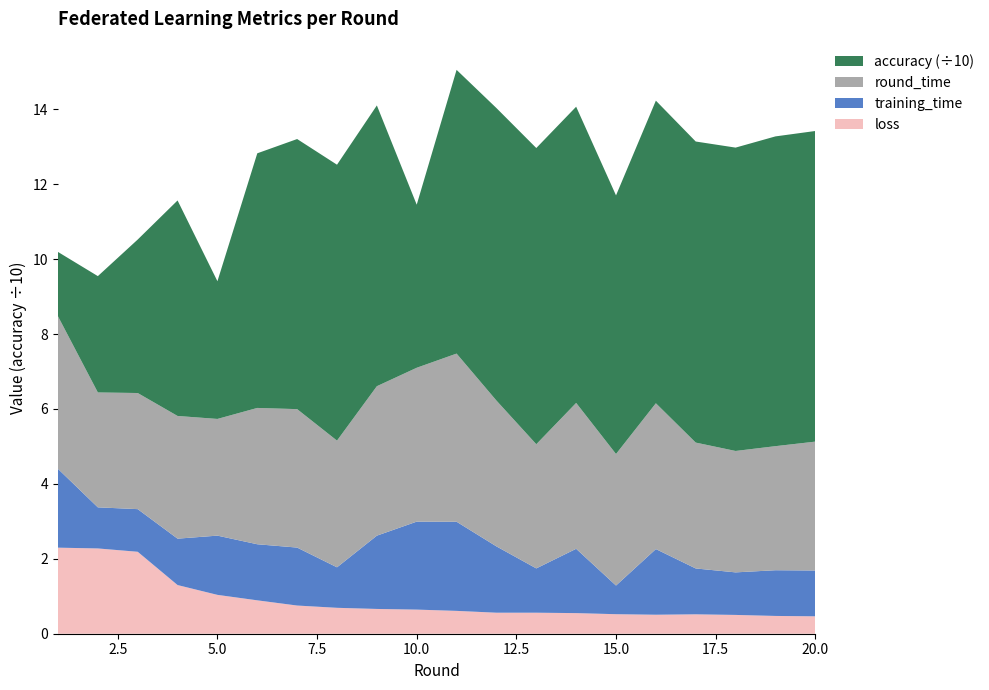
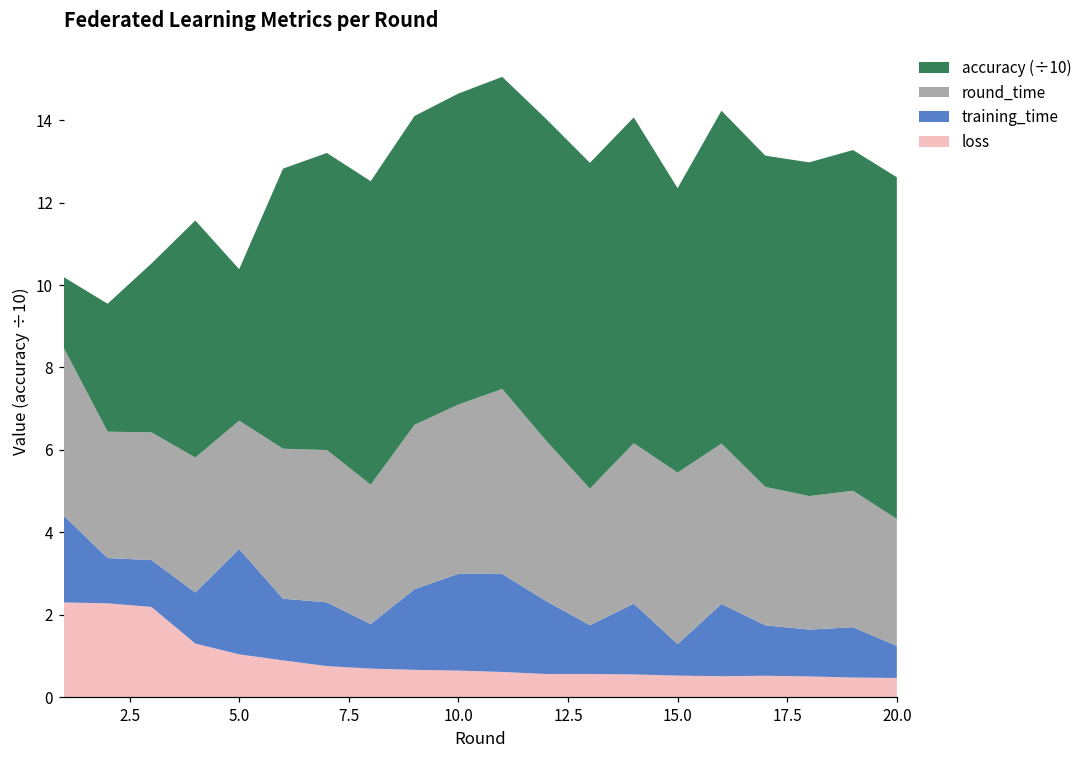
training_time, 5.0: 1.6 -> 2.6
accuracy (÷10), 10.0: 4.4 -> 7.5
round_time, 15.0: 3.5 -> 4.2
training_time, 20.0: 1.2 -> 0.8
round_time, 20.0: 3.4 -> 3.1
